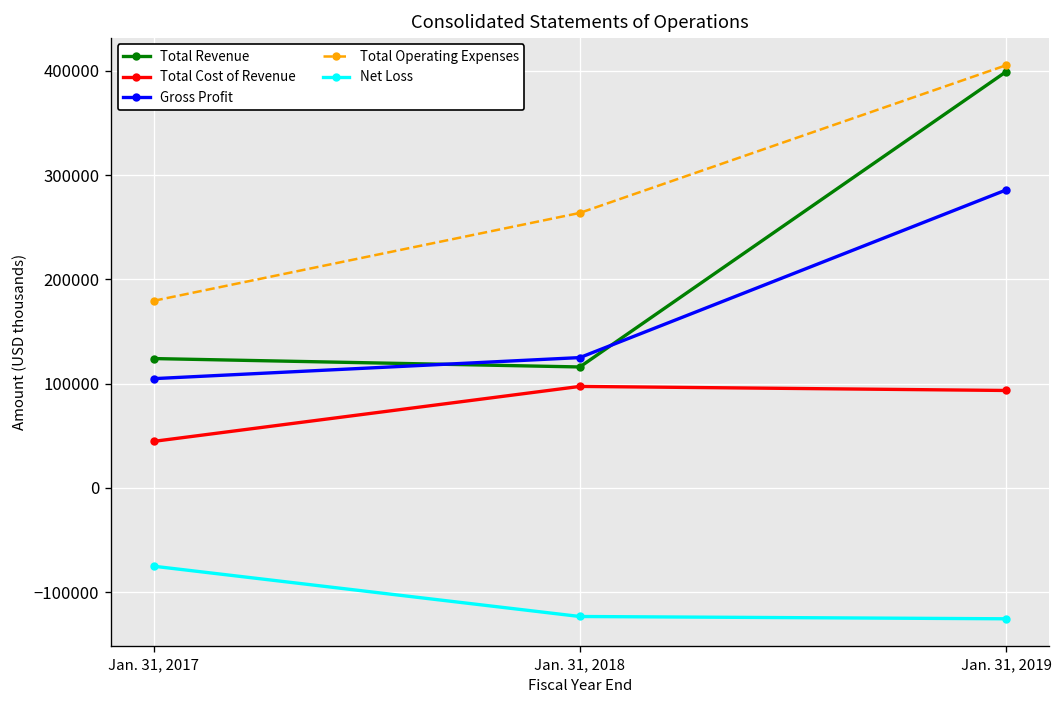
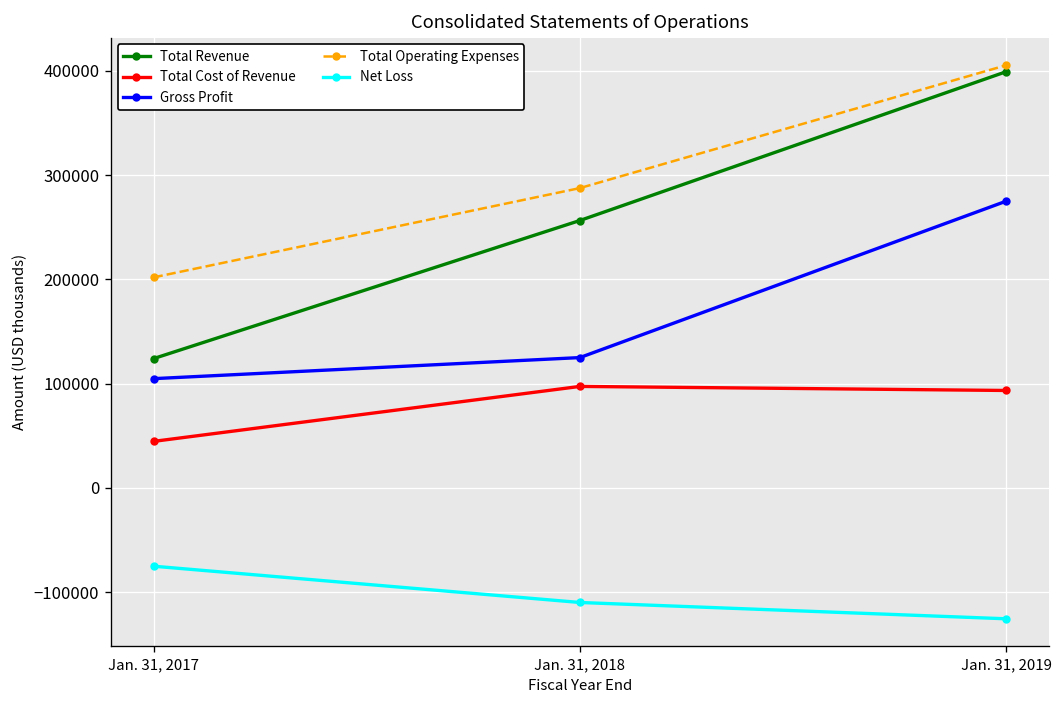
Total Operating Expenses, Jan. 31, 2017: 180000 -> 200000
Total Revenue, Jan. 31, 2018: 120000 -> 260000
Total Operating Expenses, Jan. 31, 2018: 260000 -> 290000
Net Loss, Jan. 31, 2018: -120000 -> -110000
Gross Profit, Jan. 31, 2019: 290000 -> 280000
